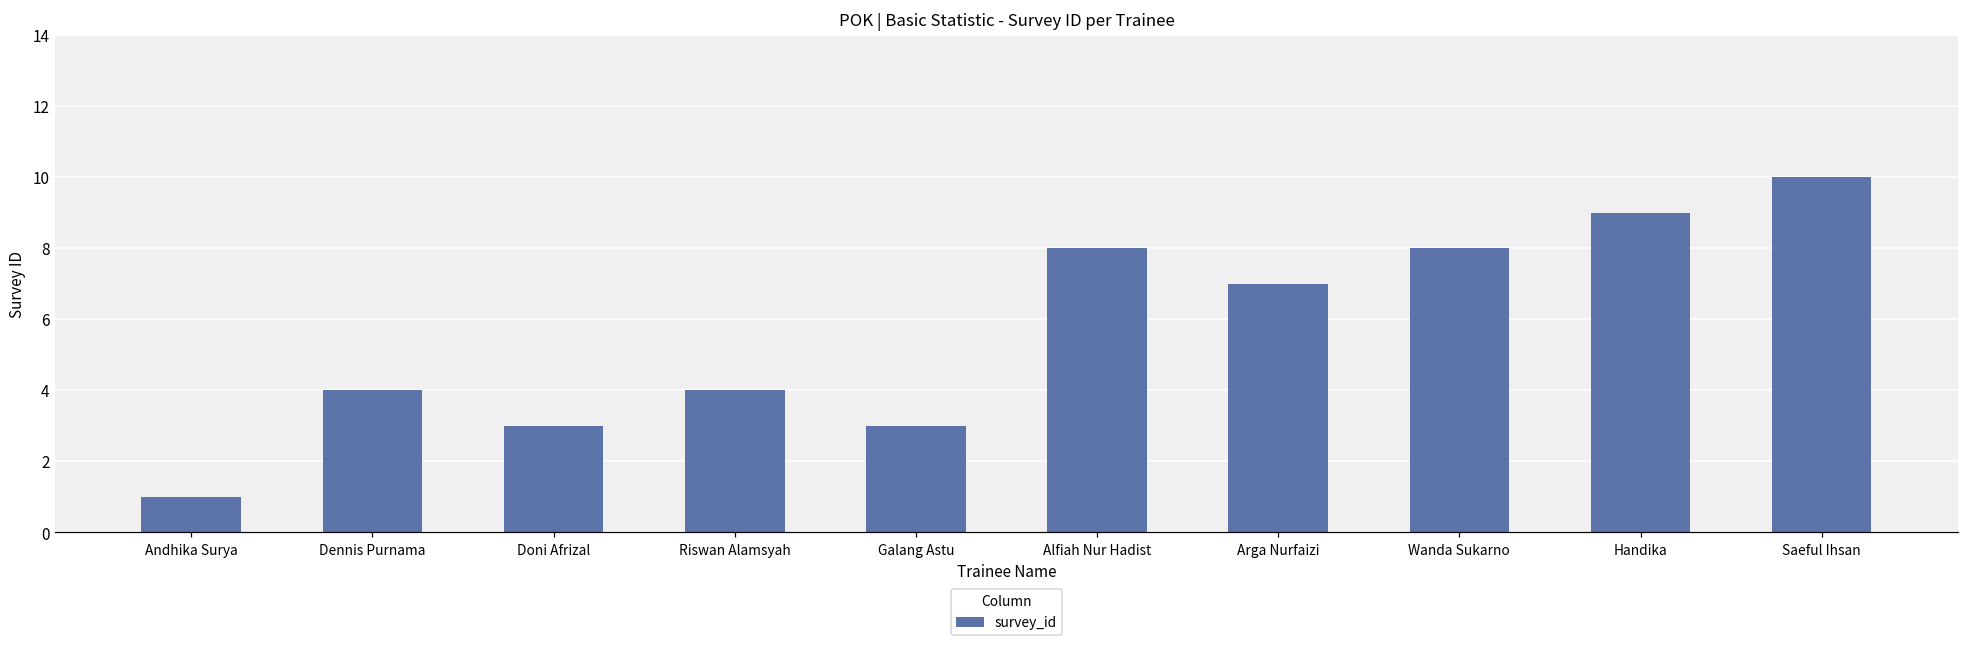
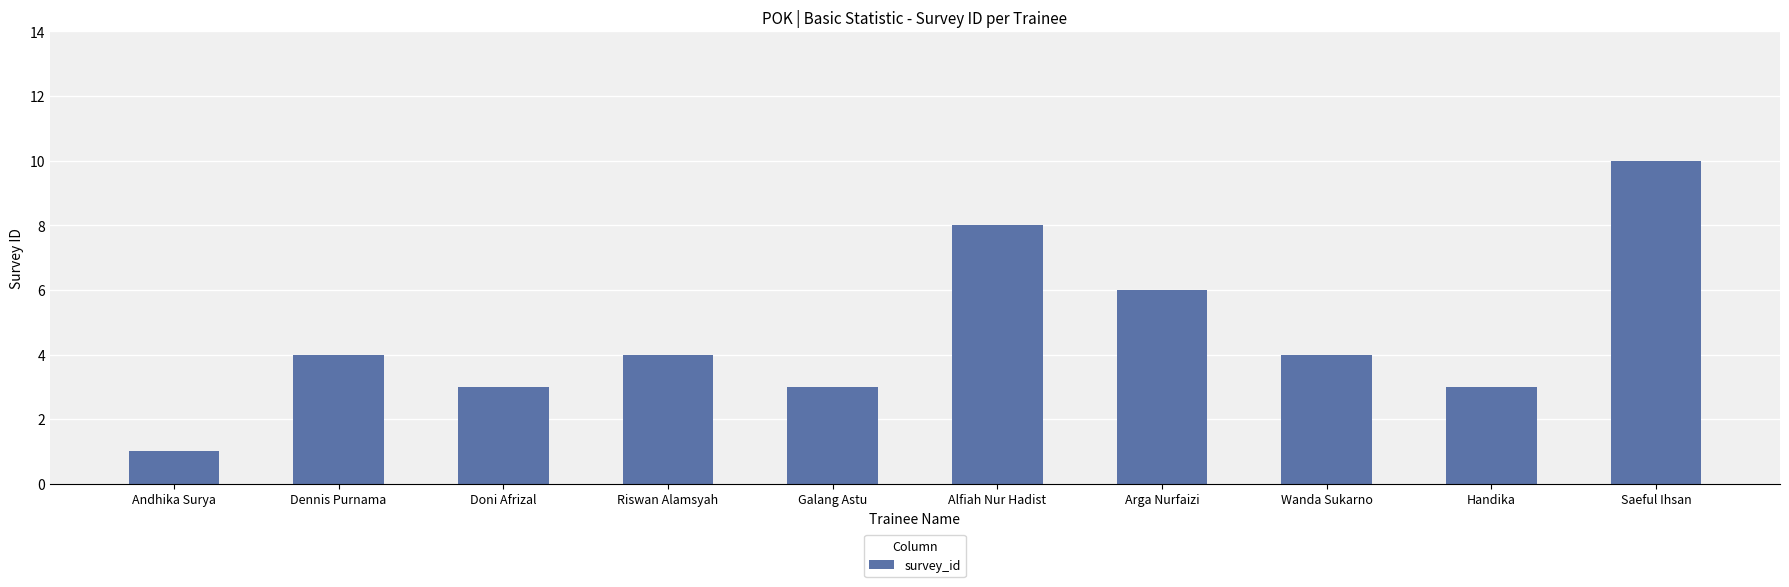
Arga Nurfaizi: 7 -> 6
Wanda Sukarno: 8 -> 4
Handika: 9 -> 3
